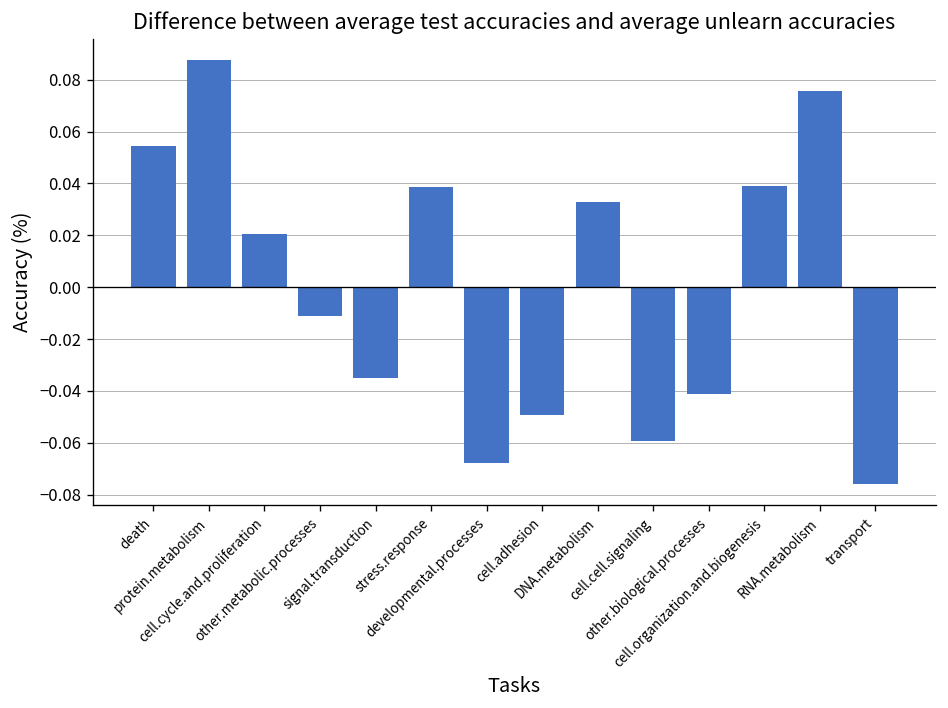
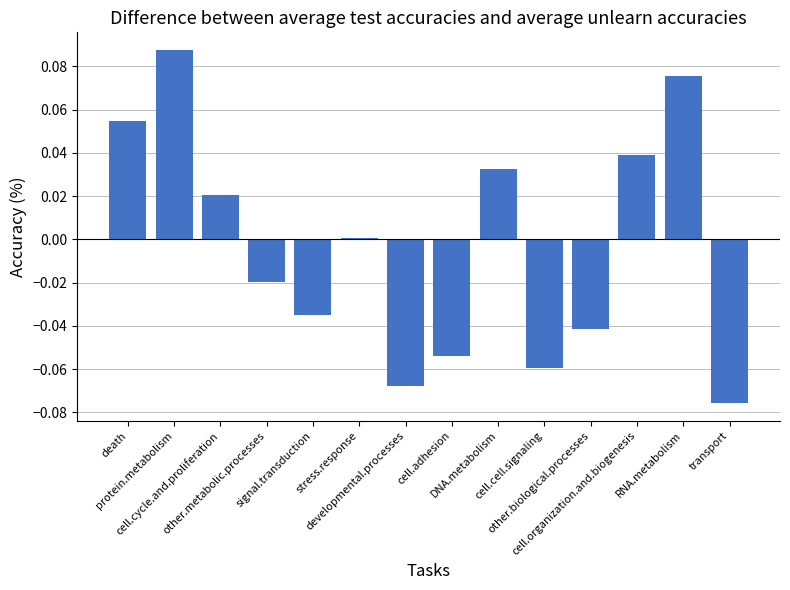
other.metabolic.processes: -0.011 -> -0.020
stress.response: 0.039 -> 0.001
cell.adhesion: -0.049 -> -0.054
